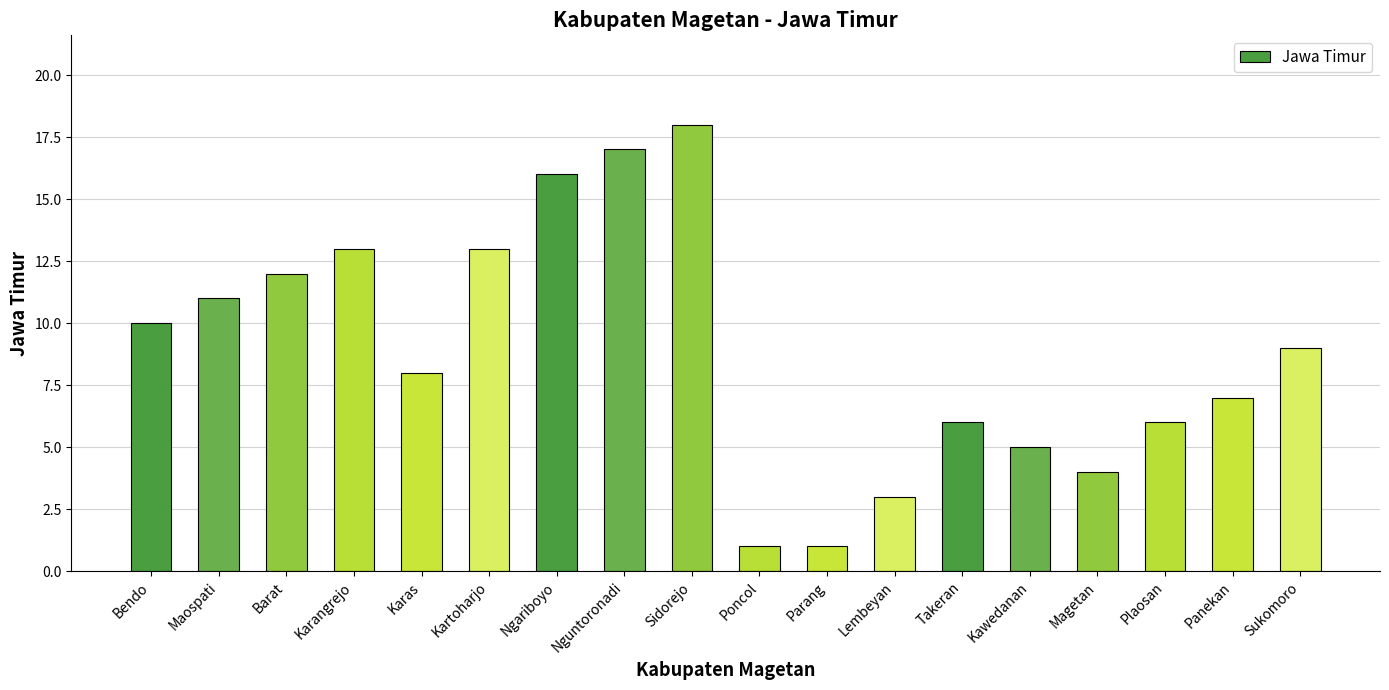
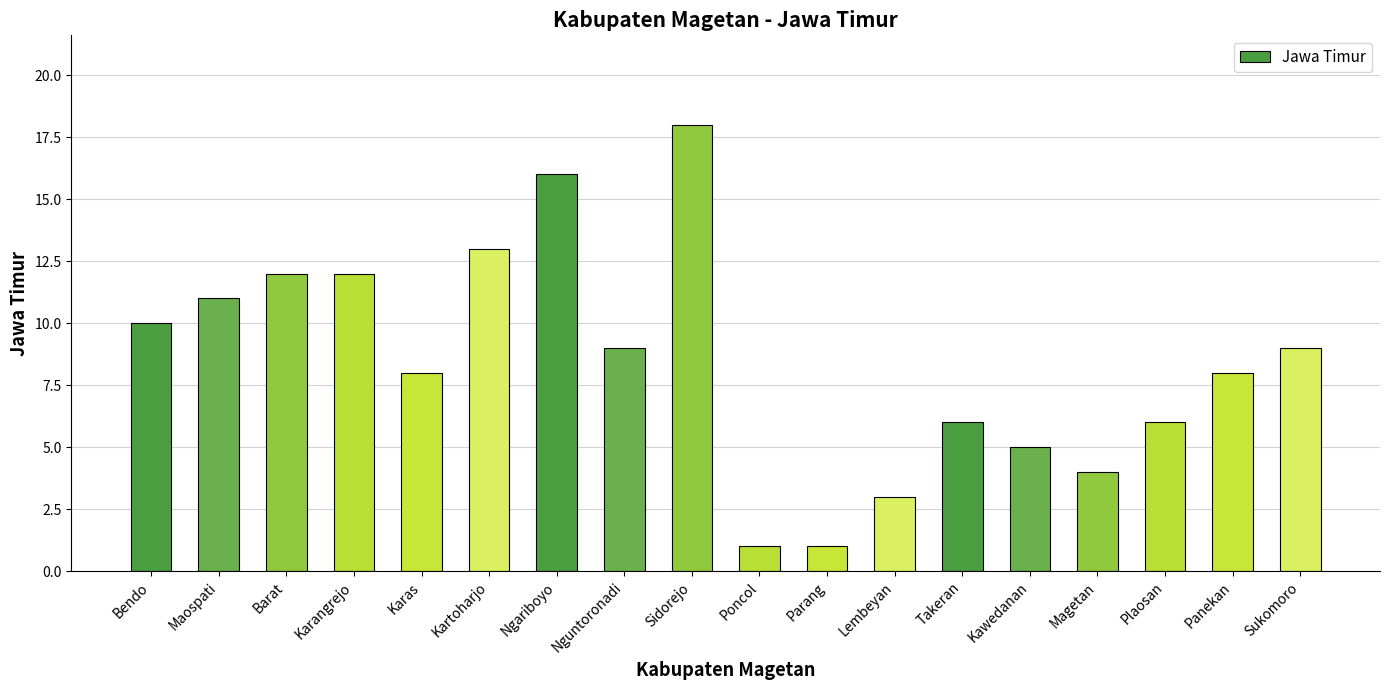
Karangrejo: 13 -> 12
Nguntoronadi: 17 -> 9
Panekan: 7 -> 8
